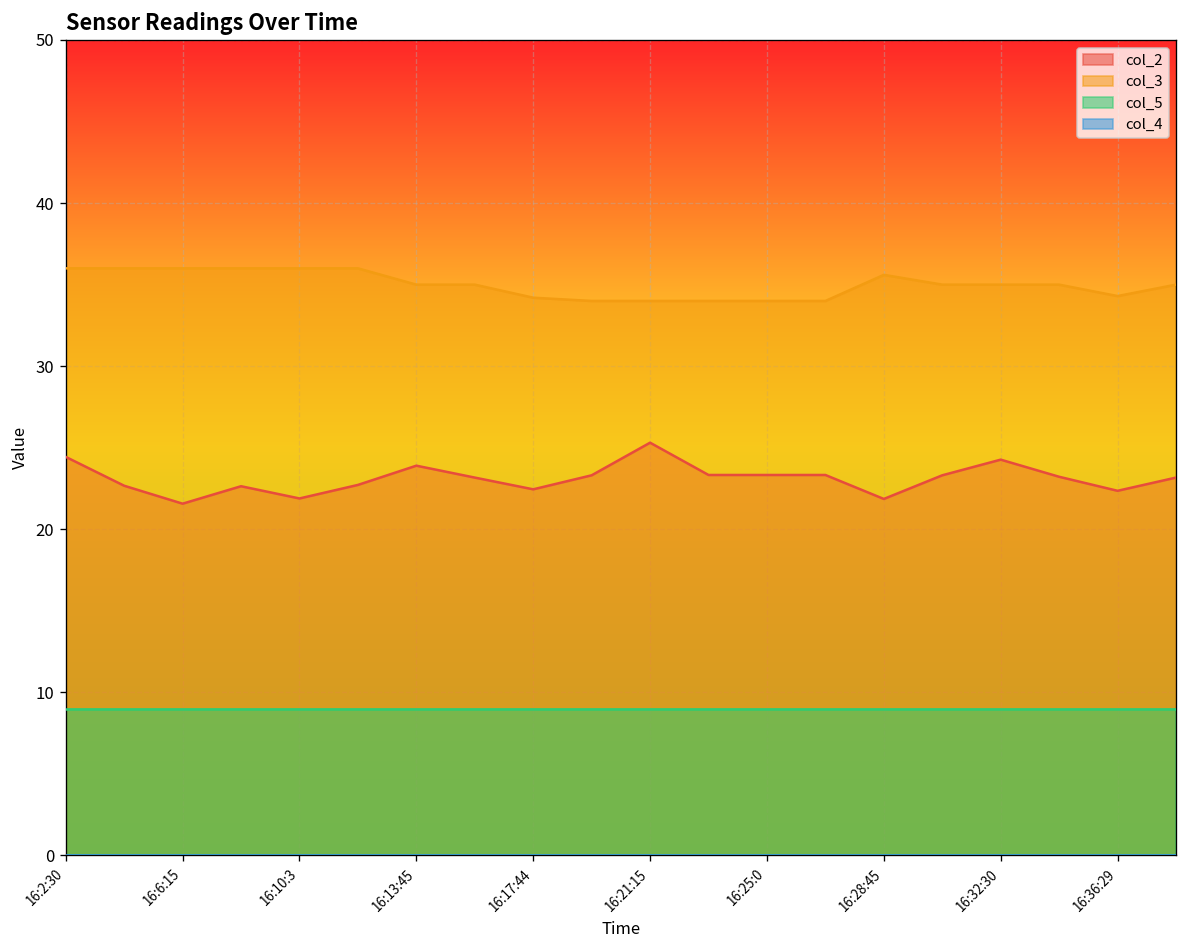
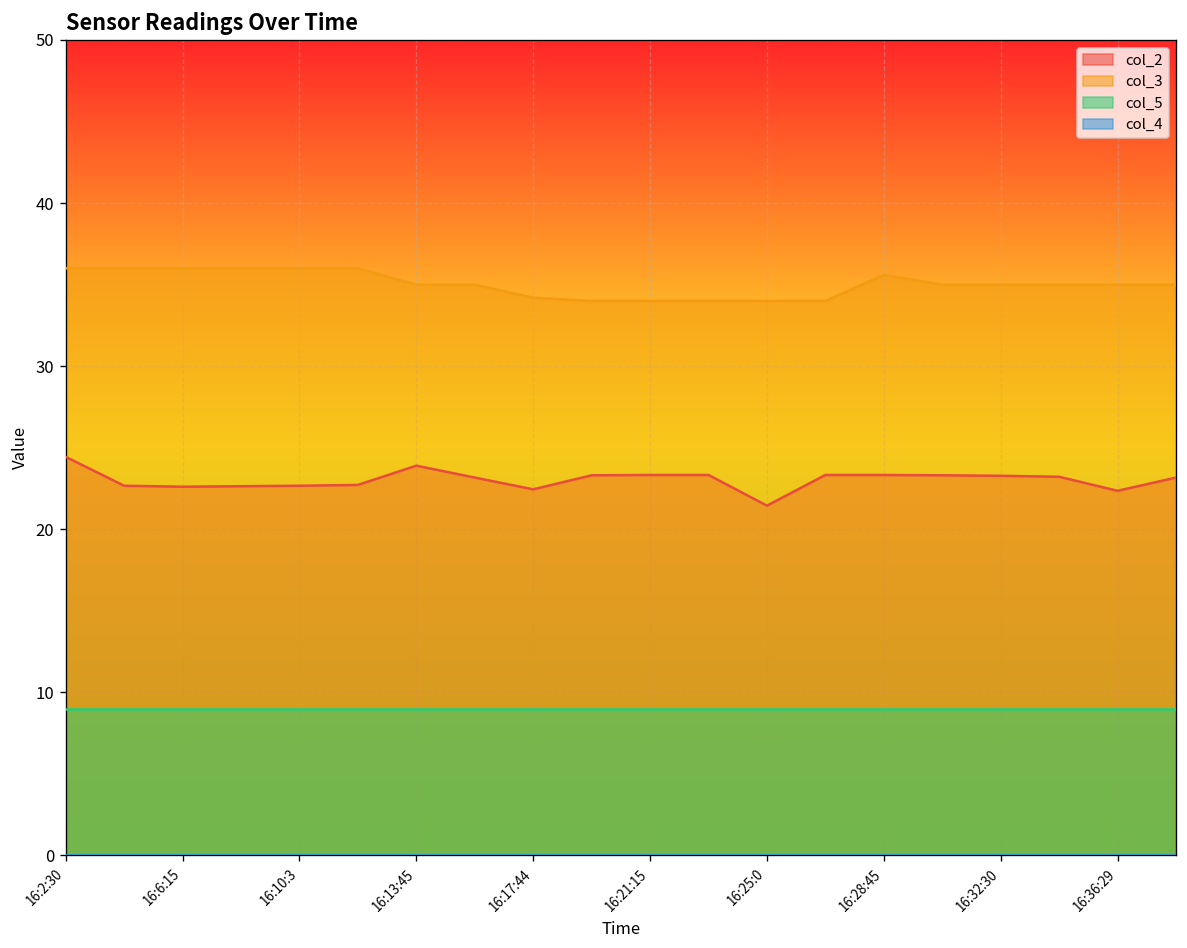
col_2, 16:6:15: 21.6 -> 22.6
col_2, 16:10:3: 21.9 -> 22.7
col_2, 16:21:15: 25.3 -> 23.3
col_2, 16:25:0: 23.3 -> 21.5
col_2, 16:28:45: 21.9 -> 23.3
col_2, 16:32:30: 24.3 -> 23.3
col_3, 16:36:29: 34.3 -> 35.0
